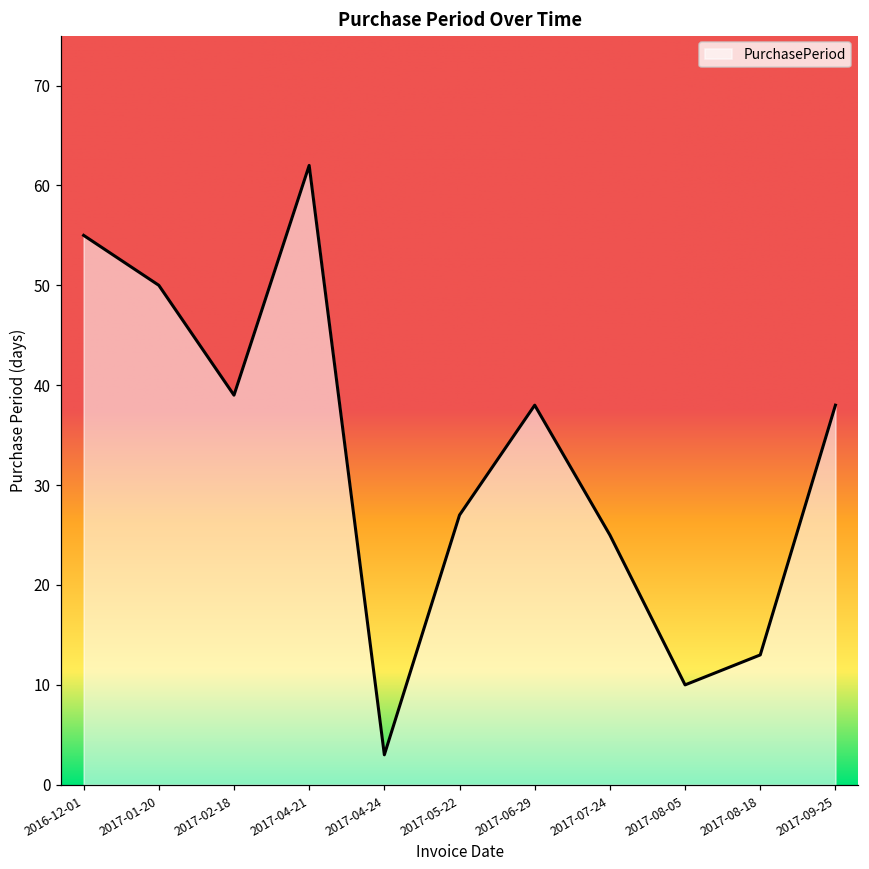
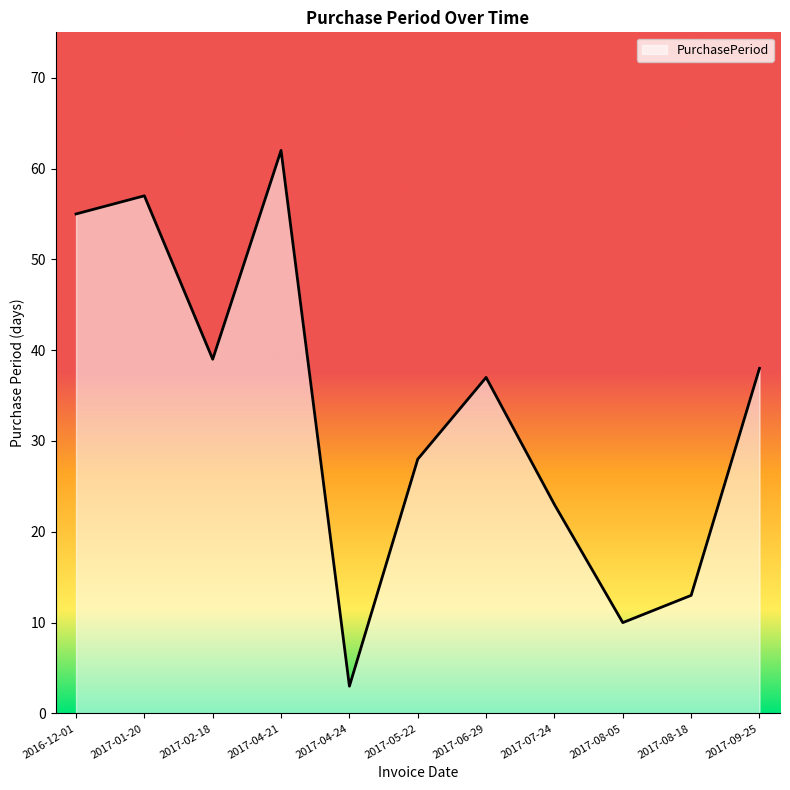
2017-01-20: 50 -> 57
2017-05-22: 27 -> 28
2017-06-29: 38 -> 37
2017-07-24: 25 -> 23
